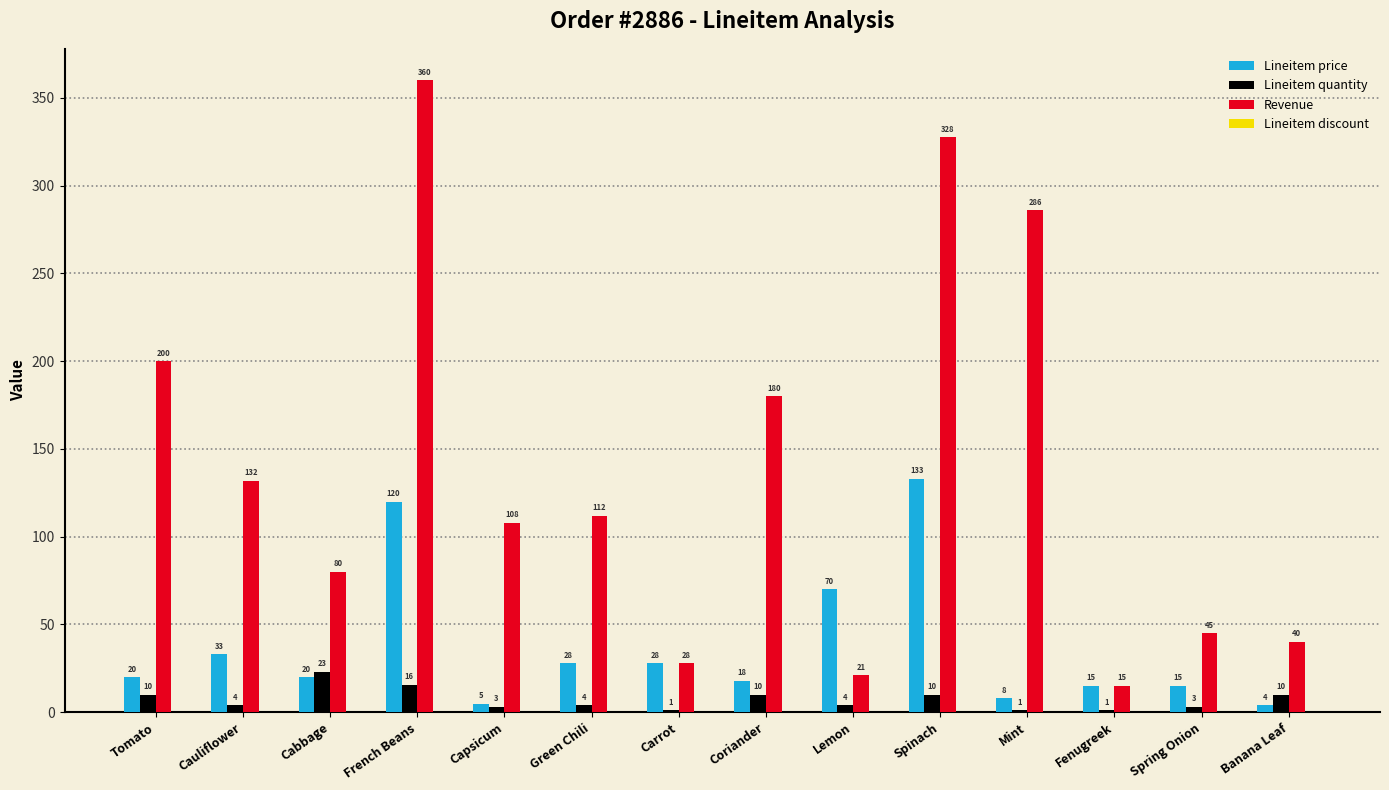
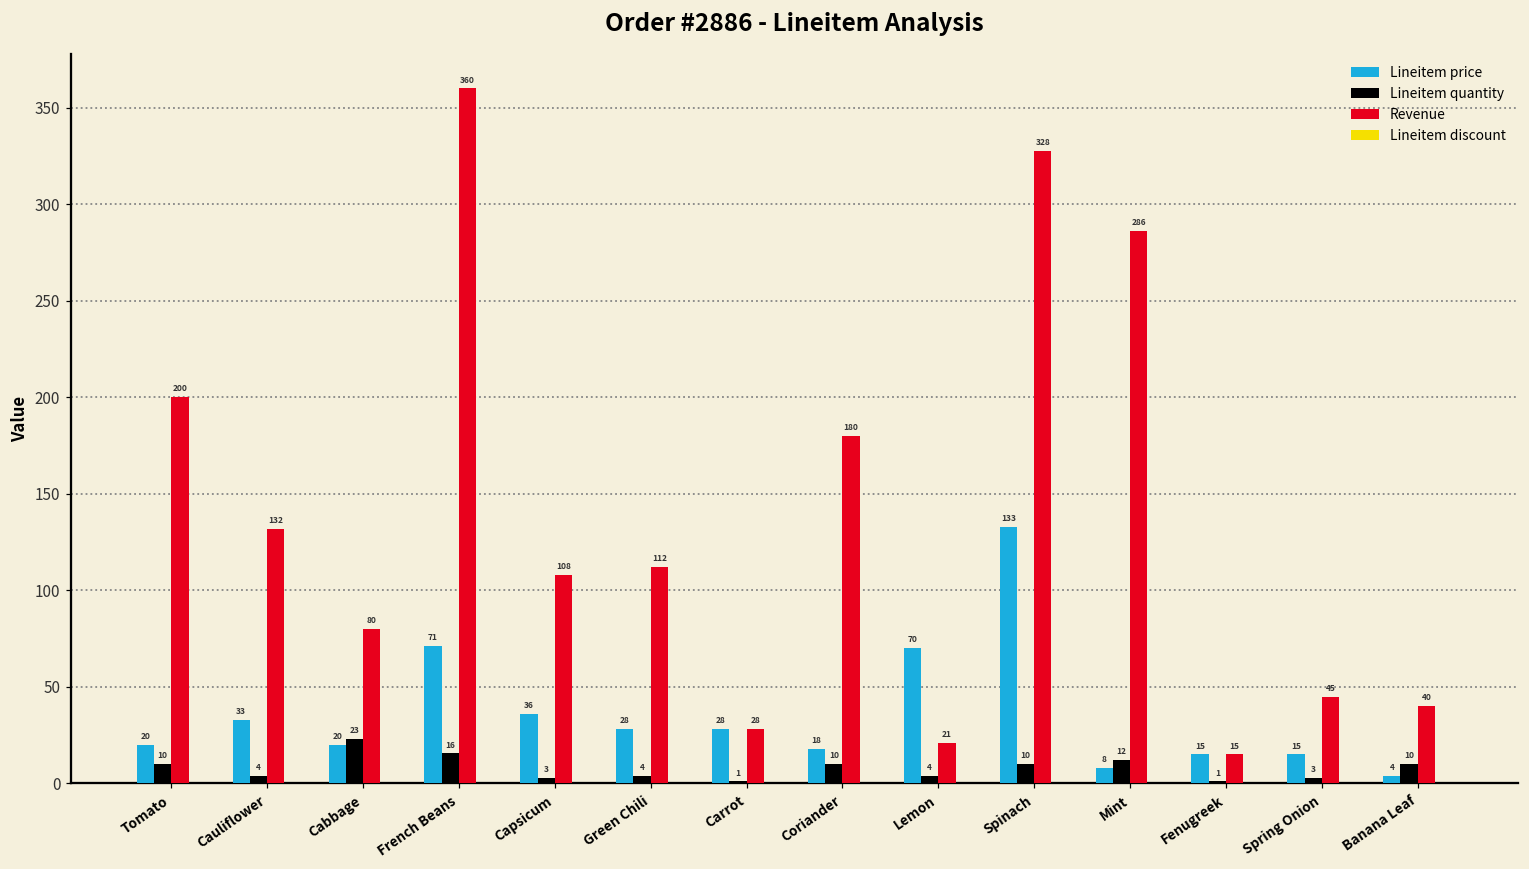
Lineitem price, French Beans: 120 -> 71
Lineitem price, Capsicum: 5 -> 36
Lineitem quantity, Mint: 1 -> 12
